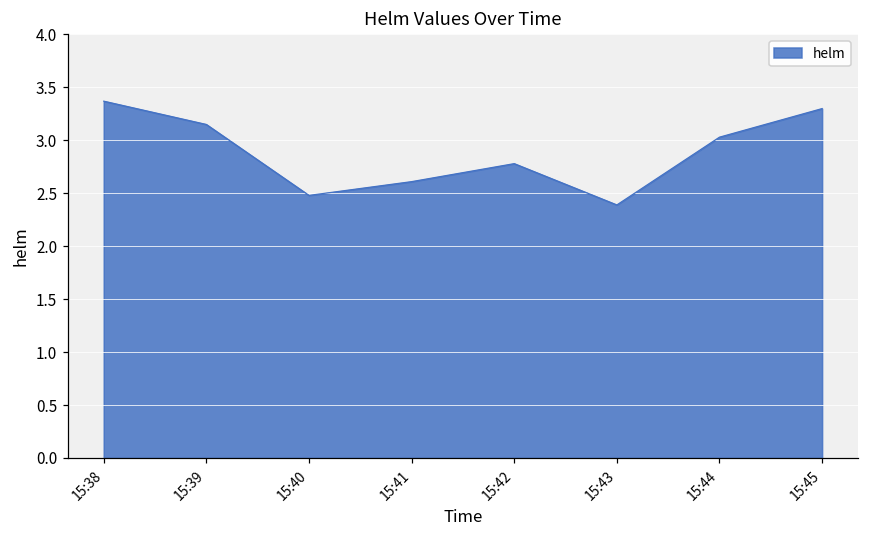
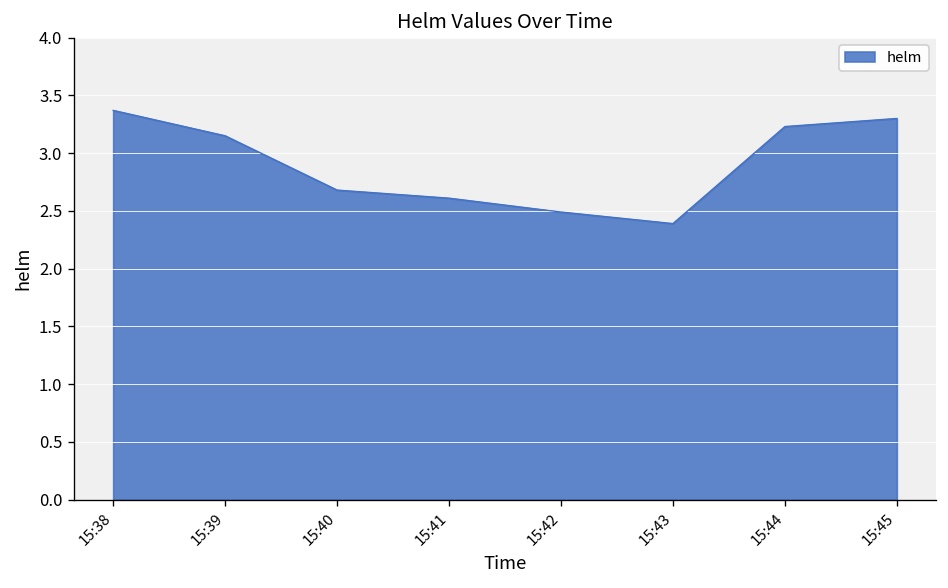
15:40: 2.5 -> 2.7
15:42: 2.8 -> 2.5
15:44: 3.0 -> 3.2
